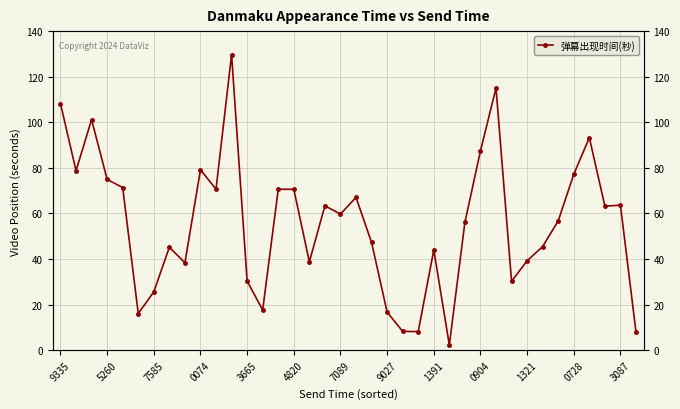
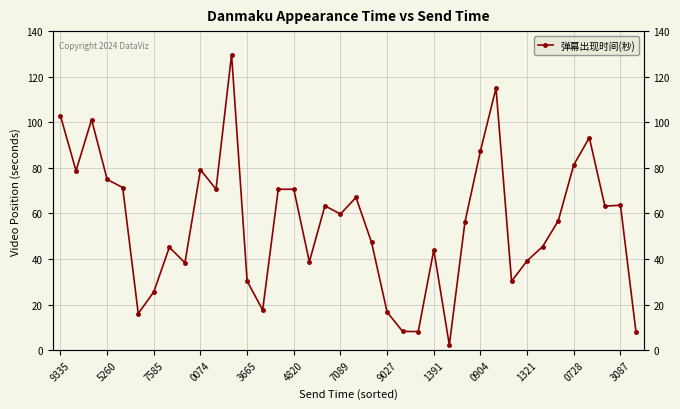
9335: 108 -> 103
0728: 77 -> 81
